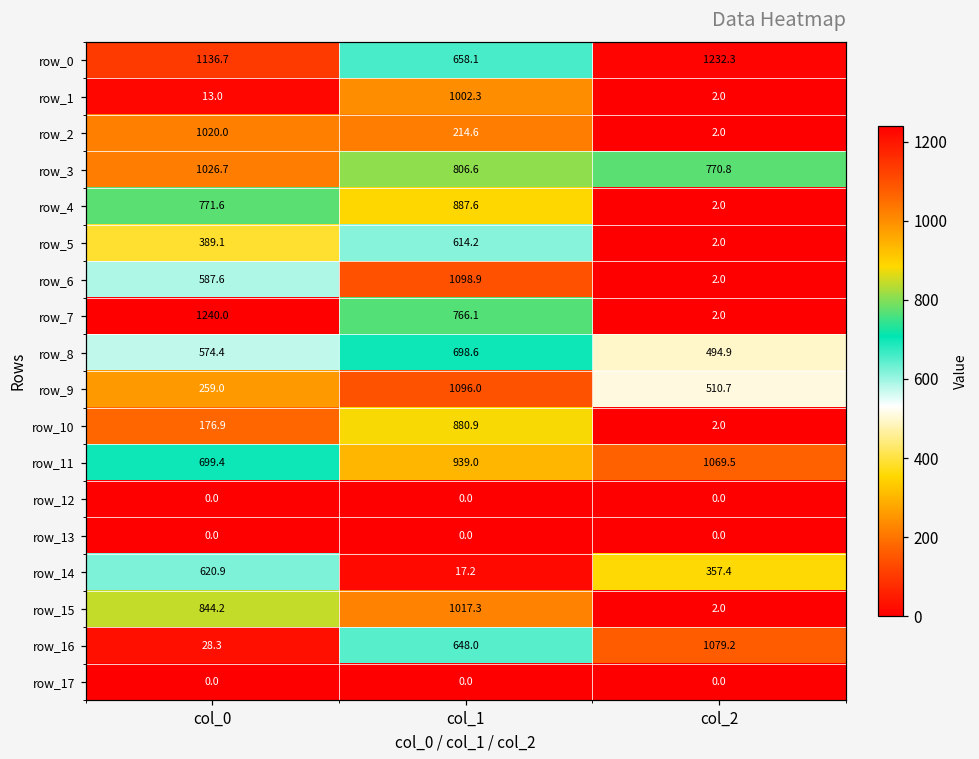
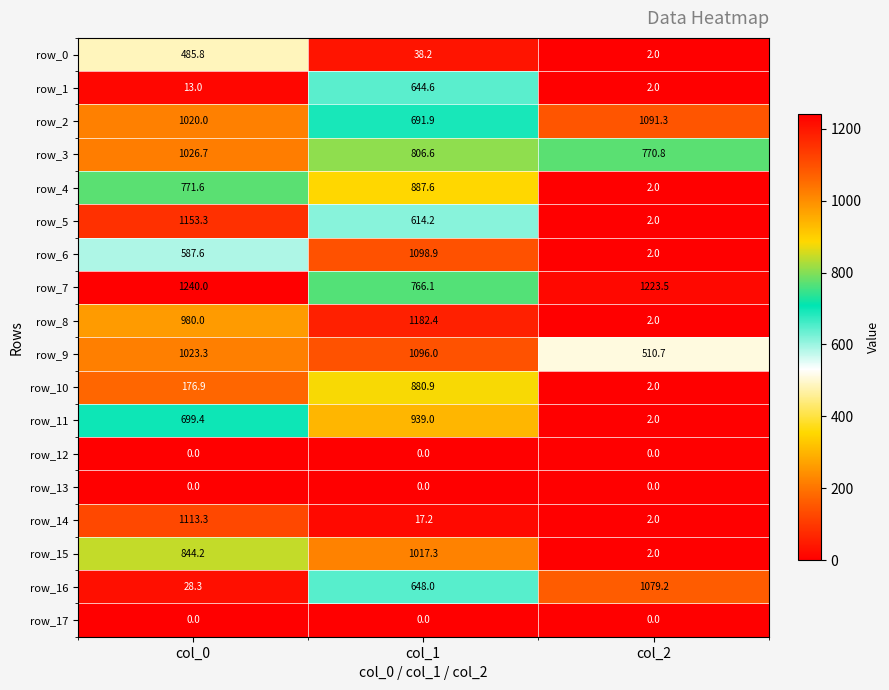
row_0, col_0: 1136.7 -> 485.8
row_0, col_1: 658.1 -> 38.2
row_0, col_2: 1232.3 -> 2.0
row_1, col_1: 1002.3 -> 644.6
row_2, col_1: 214.6 -> 691.9
row_2, col_2: 2.0 -> 1091.3
row_5, col_0: 389.1 -> 1153.3
row_7, col_2: 2.0 -> 1223.5
row_8, col_0: 574.4 -> 980.0
row_8, col_1: 698.6 -> 1182.4
row_8, col_2: 494.9 -> 2.0
row_9, col_0: 259.0 -> 1023.3
row_11, col_2: 1069.5 -> 2.0
row_14, col_0: 620.9 -> 1113.3
row_14, col_2: 357.4 -> 2.0
